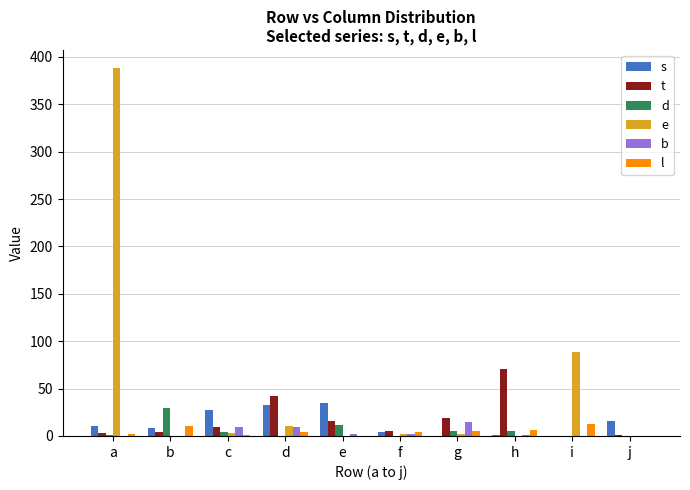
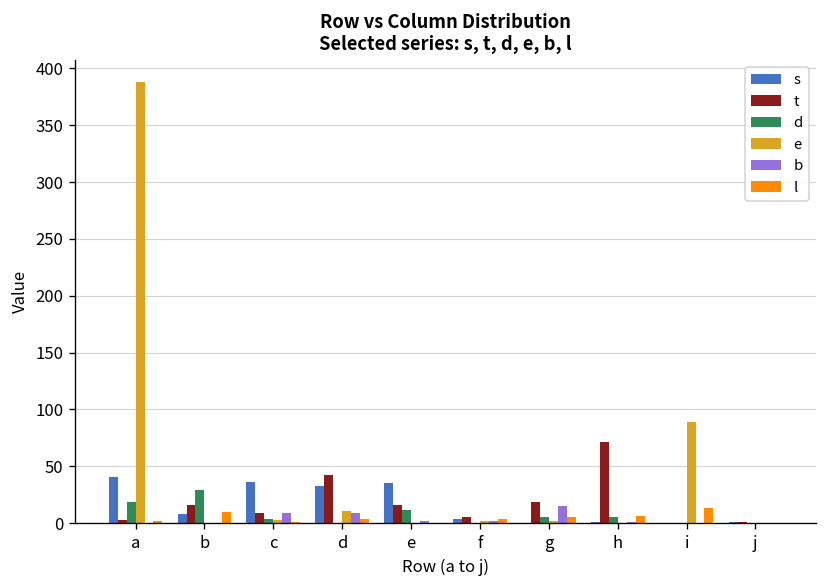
s, a: 10 -> 40
d, a: 0 -> 20
t, b: 0 -> 20
s, c: 30 -> 40
s, j: 20 -> 0
